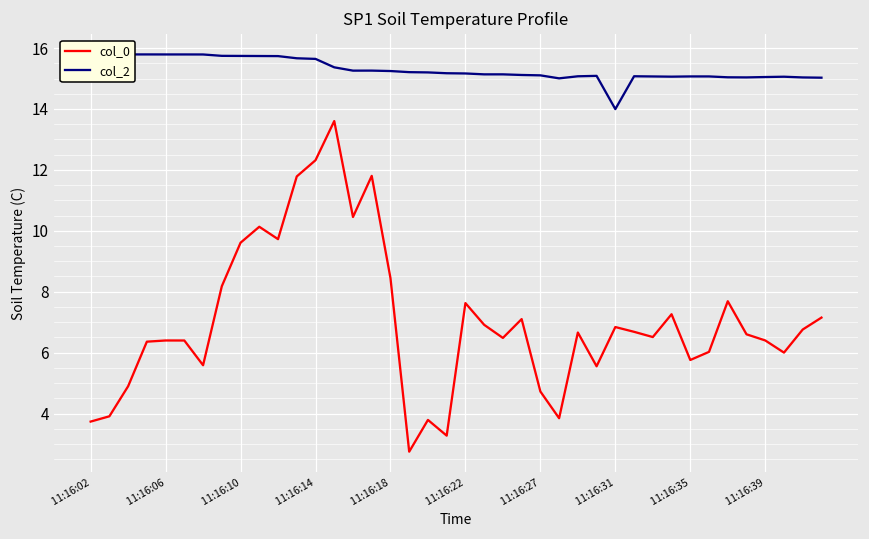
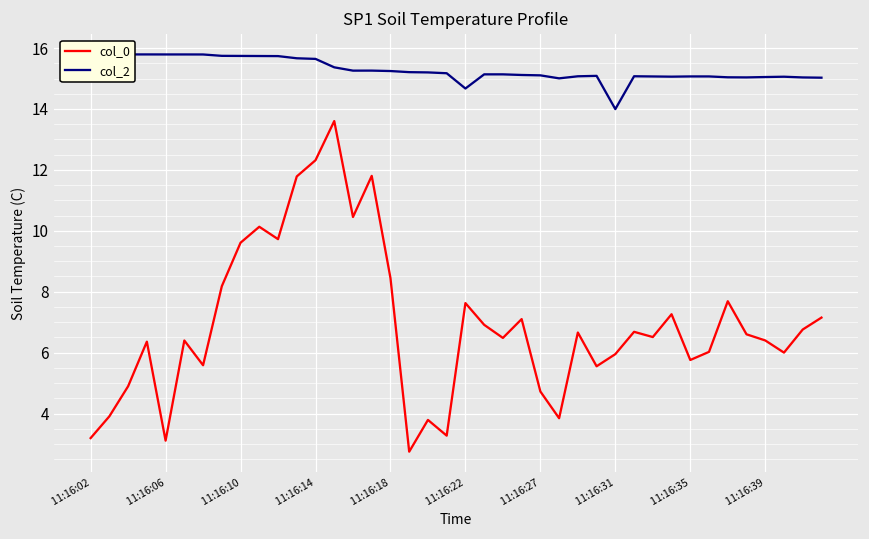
col_0, 11:16:02: 3.7 -> 3.2
col_0, 11:16:06: 6.4 -> 3.1
col_2, 11:16:22: 15.2 -> 14.7
col_0, 11:16:31: 6.8 -> 6.0
